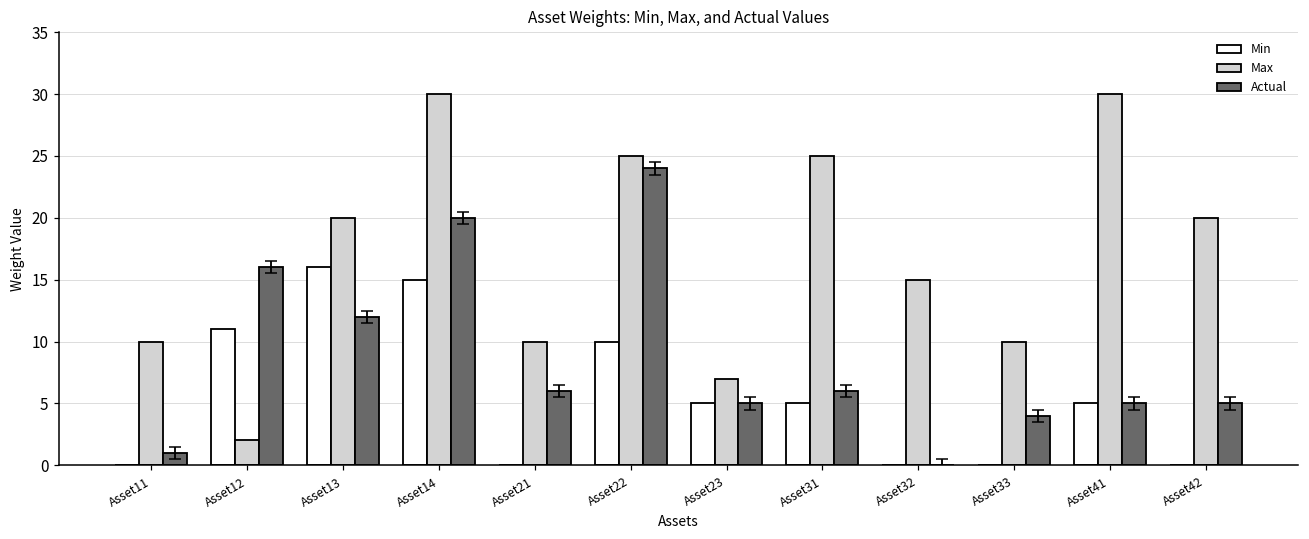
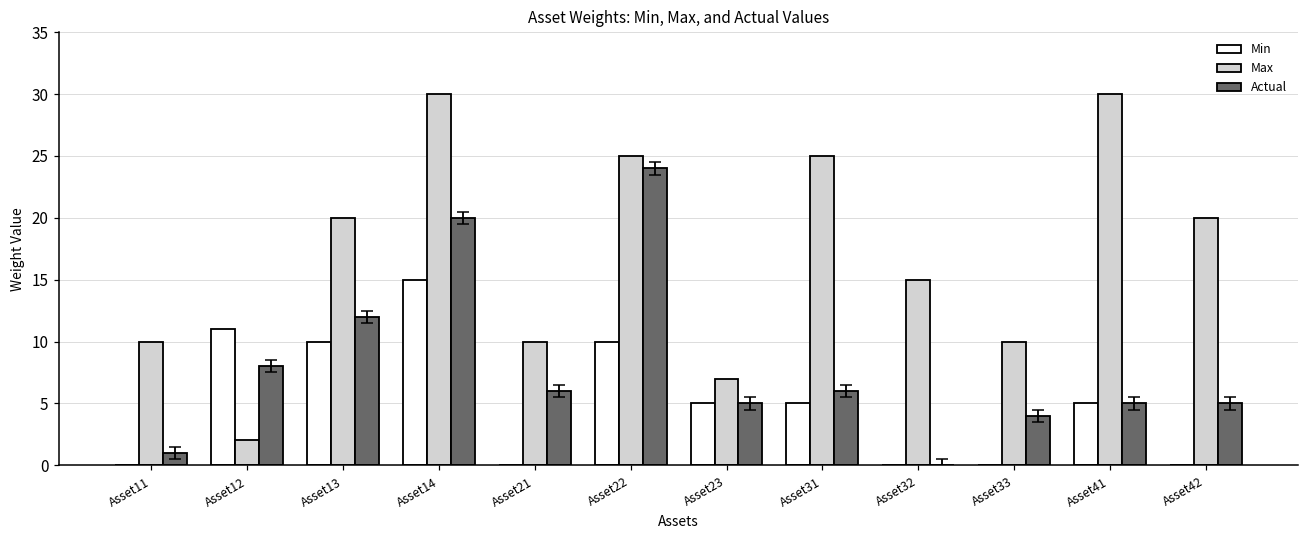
Actual, Asset12: 16 -> 8
Min, Asset13: 16 -> 10
